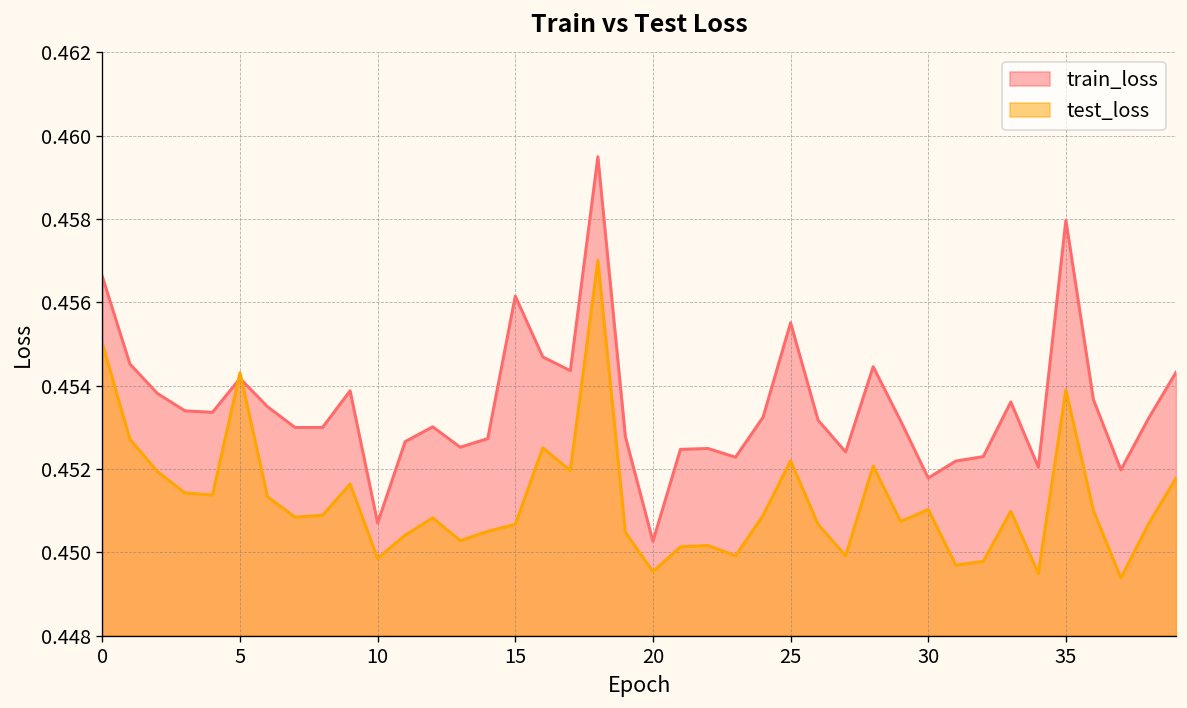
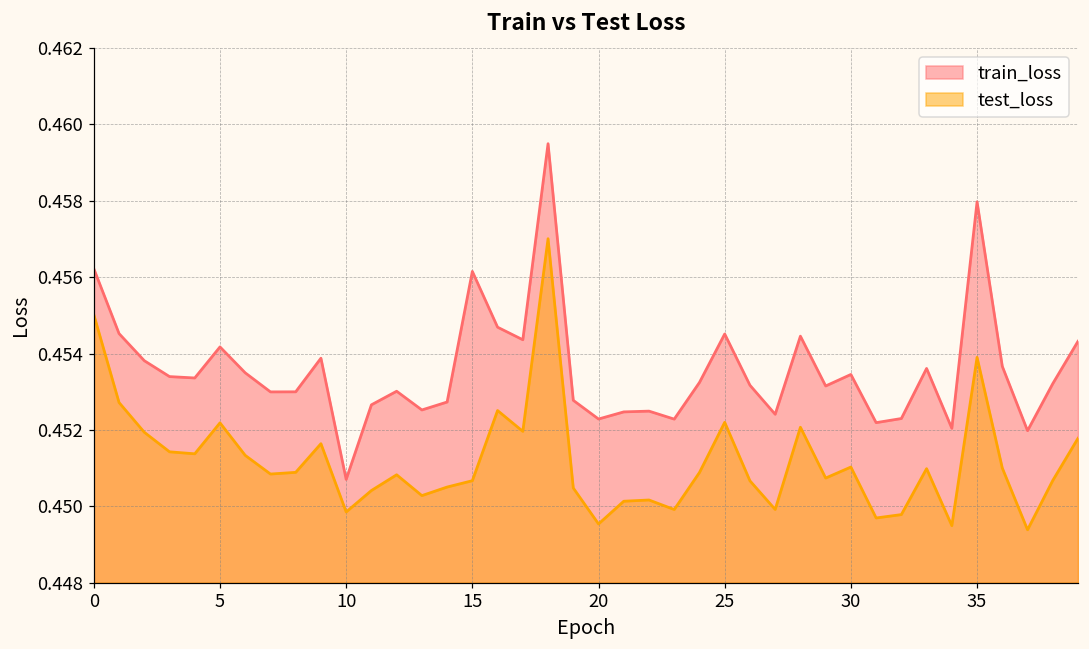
train_loss, 0: 0.4566 -> 0.4562
test_loss, 5: 0.4543 -> 0.4522
train_loss, 20: 0.4503 -> 0.4523
train_loss, 25: 0.4555 -> 0.4545
train_loss, 30: 0.4518 -> 0.4535
